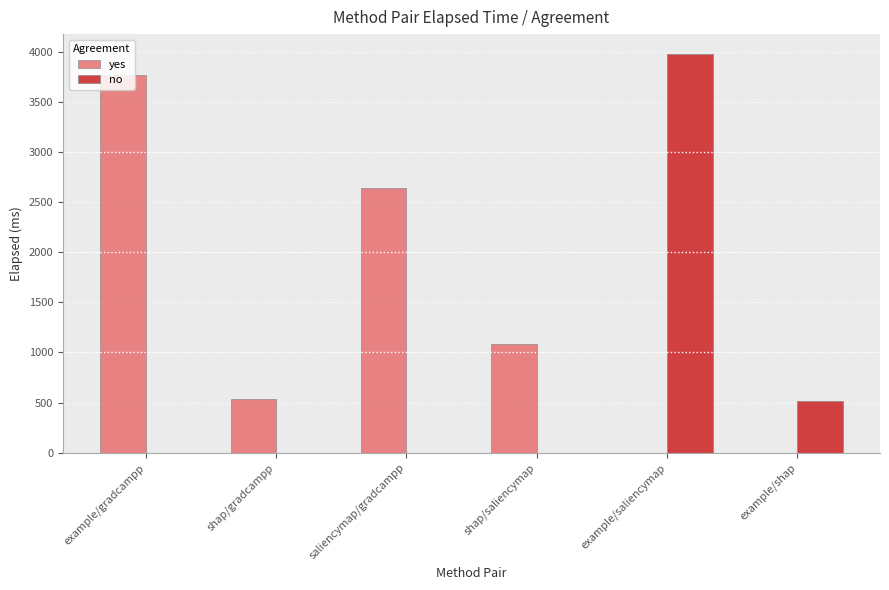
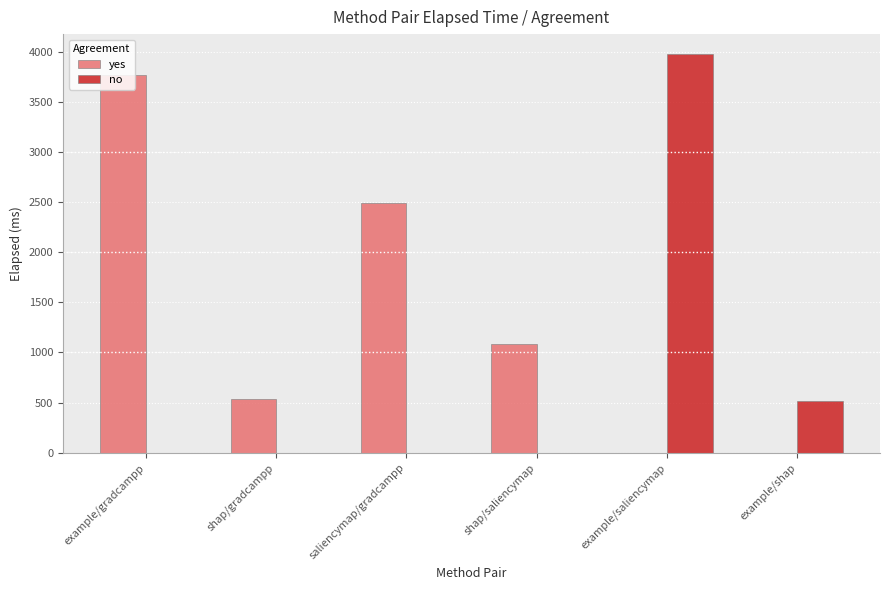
yes, saliencymap/gradcampp: 2650 -> 2490
